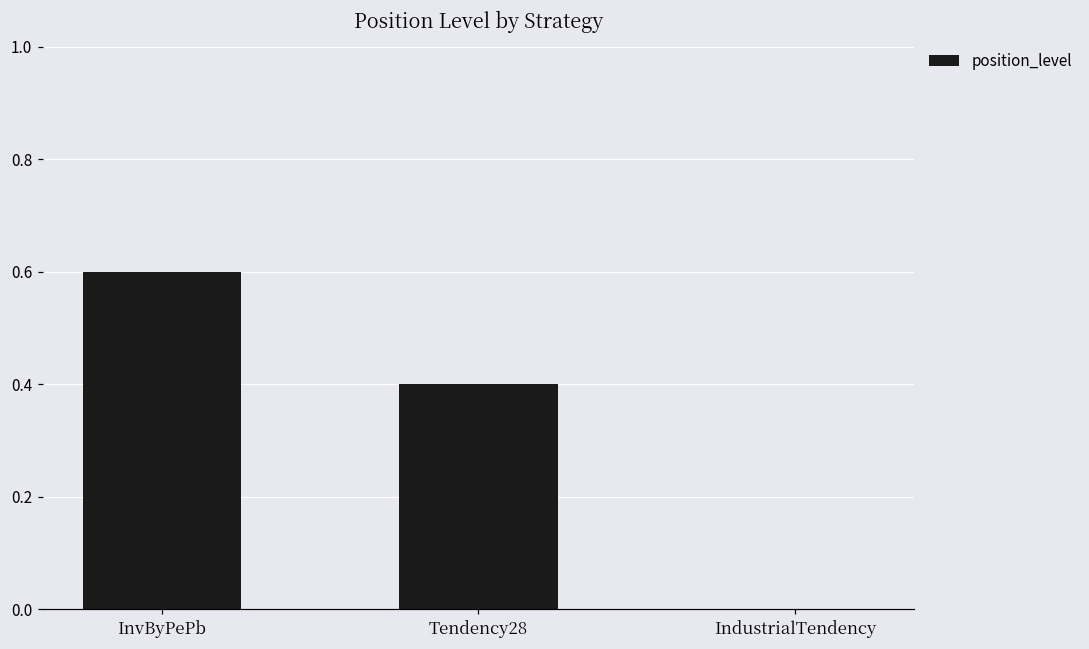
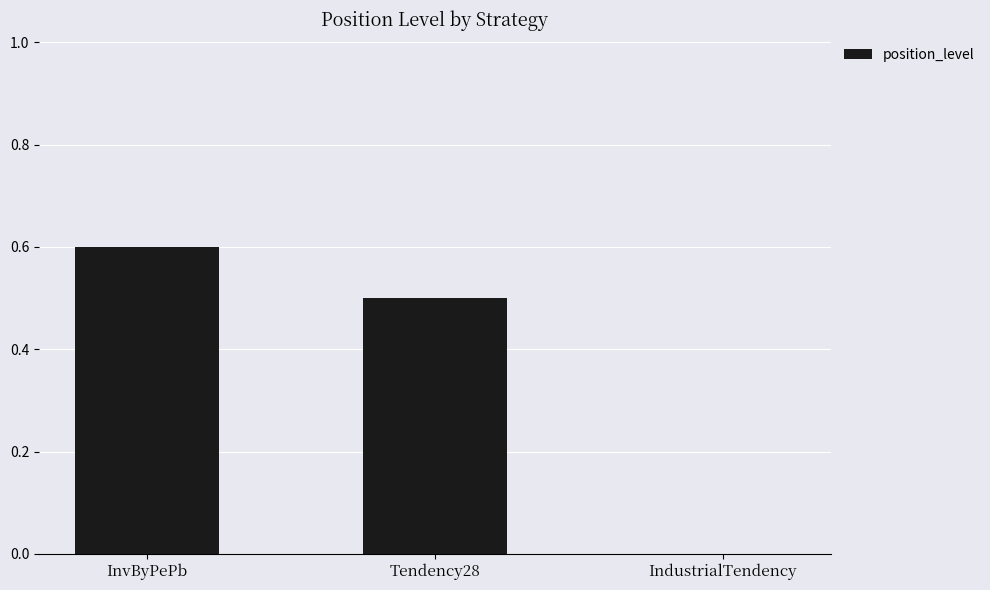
Tendency28: 0.4 -> 0.5
